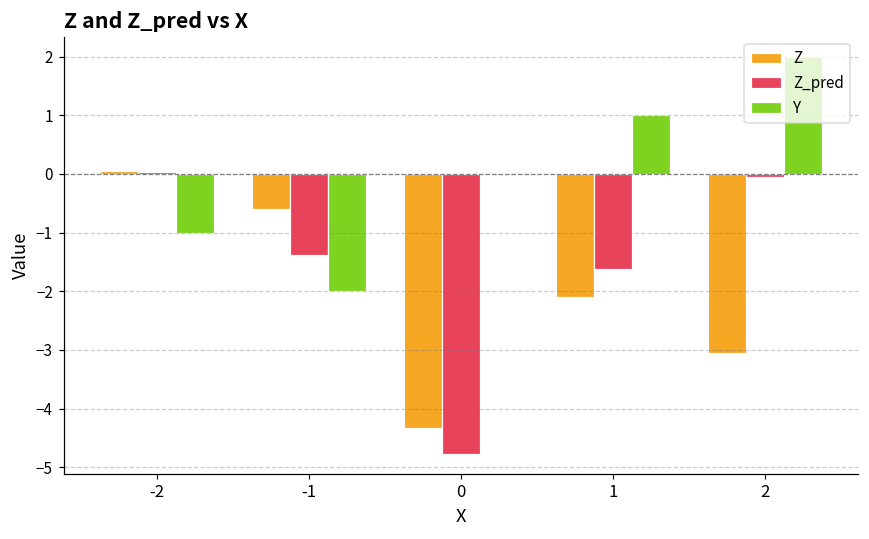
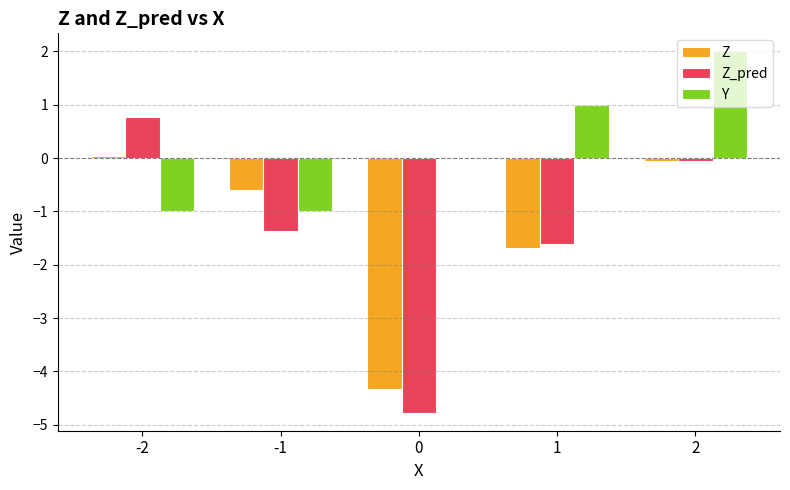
Z_pred, -2: 0.0 -> 0.8
Y, -1: -2 -> -1
Z, 1: -2.1 -> -1.7
Z, 2: -3.0 -> -0.1
